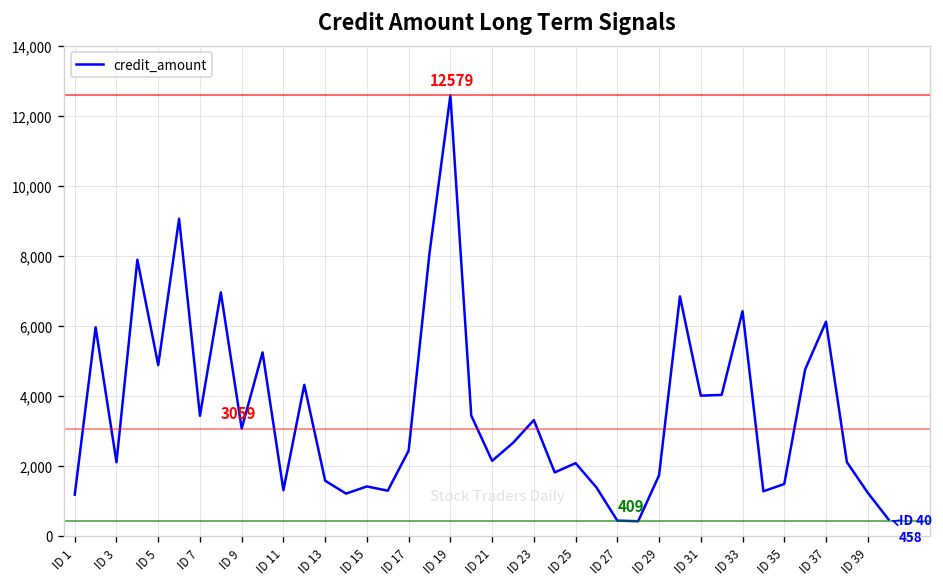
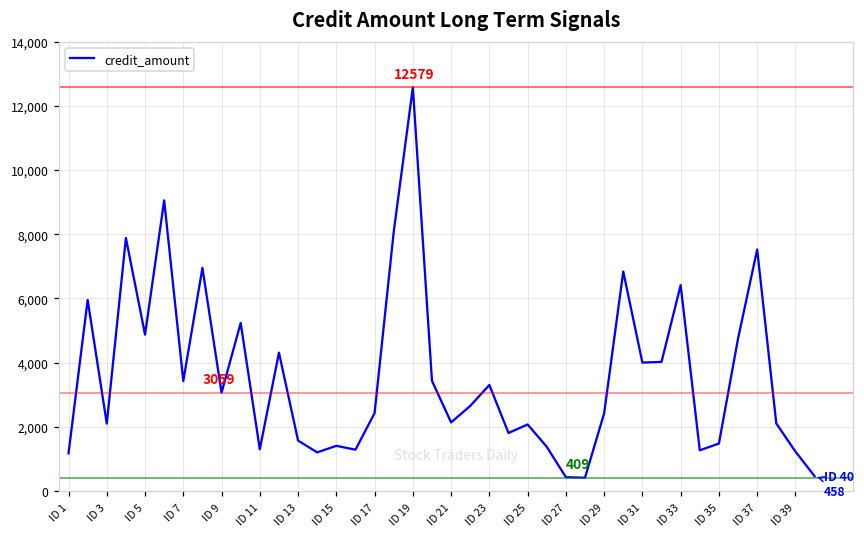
ID 29: 1,700 -> 2,400
ID 37: 6,100 -> 7,500
